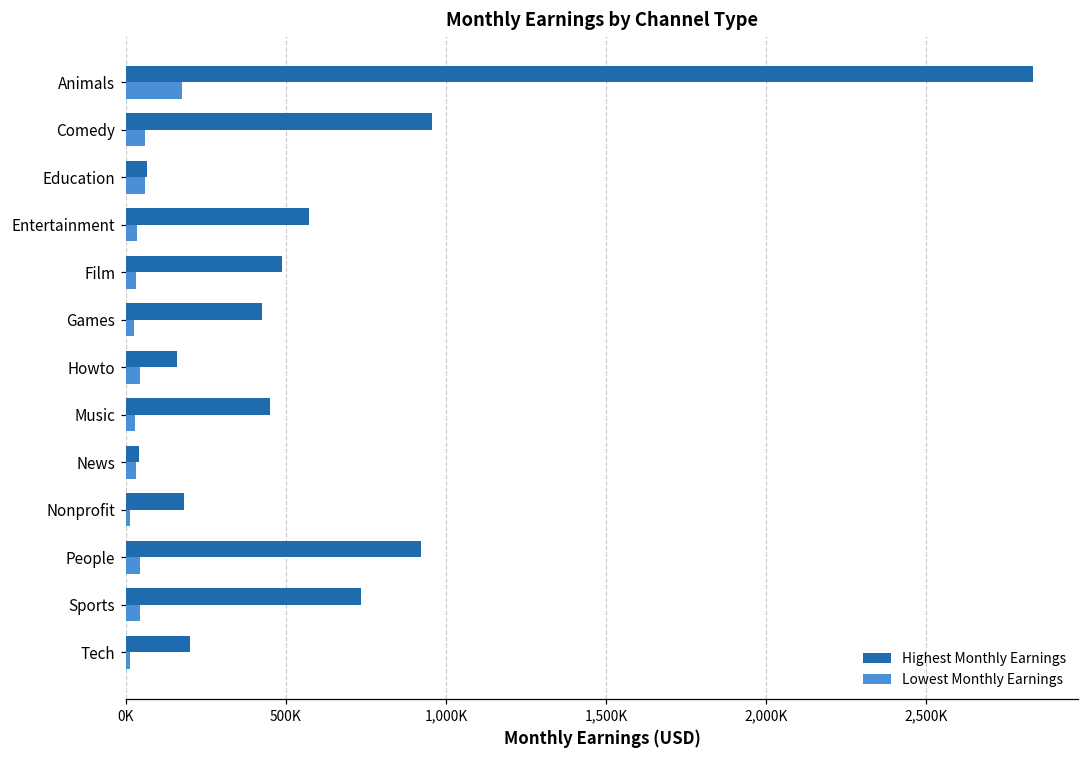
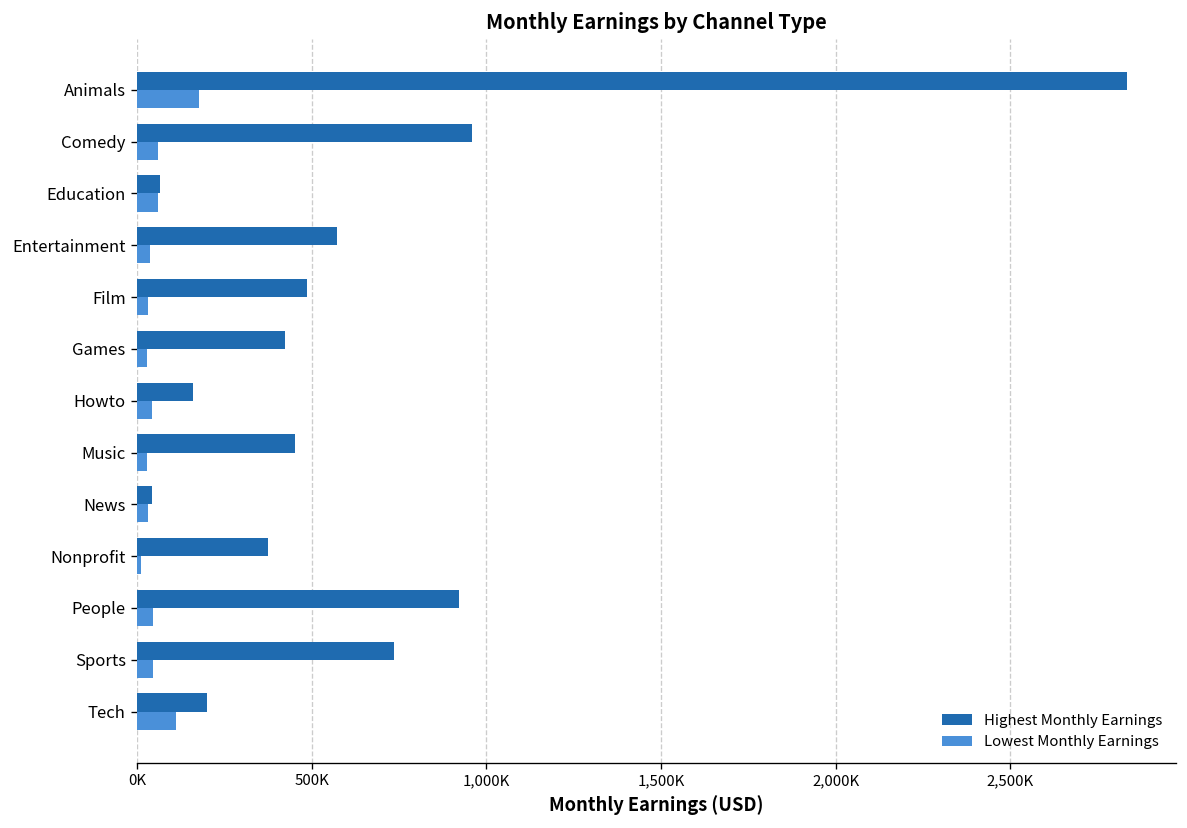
Highest Monthly Earnings, Nonprofit: 180,000 -> 370,000
Lowest Monthly Earnings, Tech: 10,000 -> 110,000
